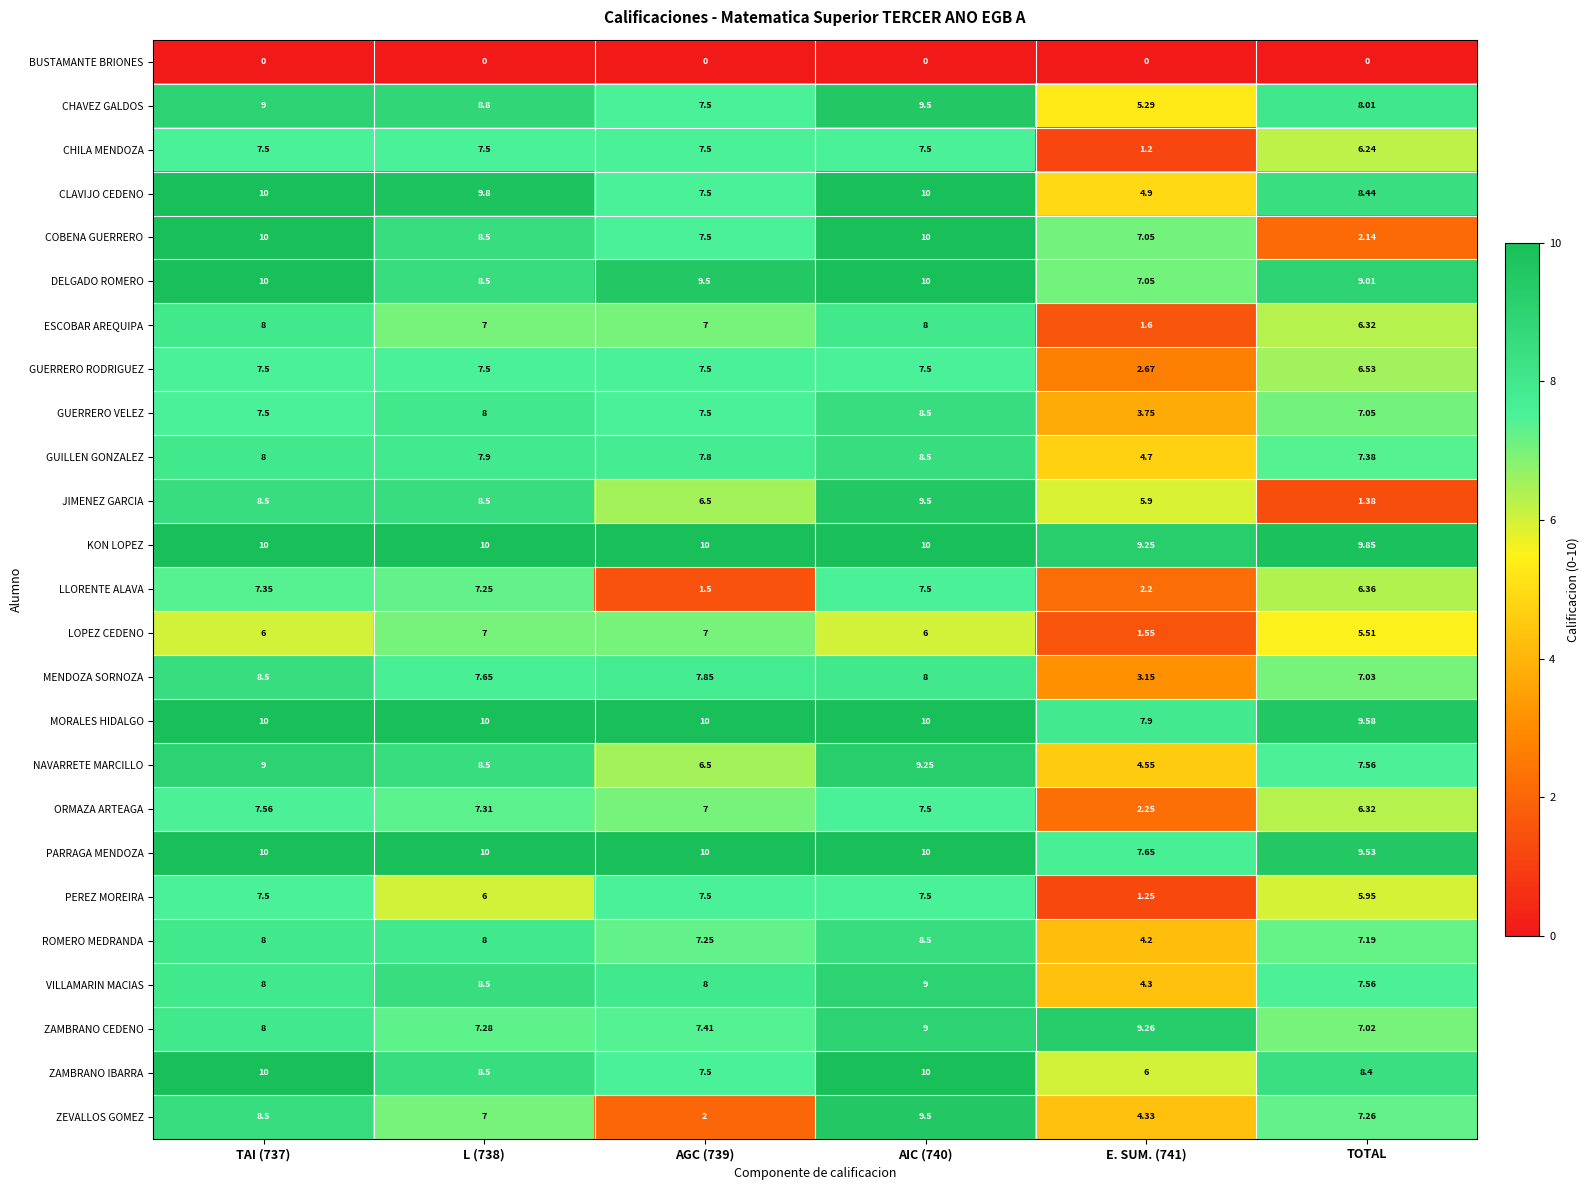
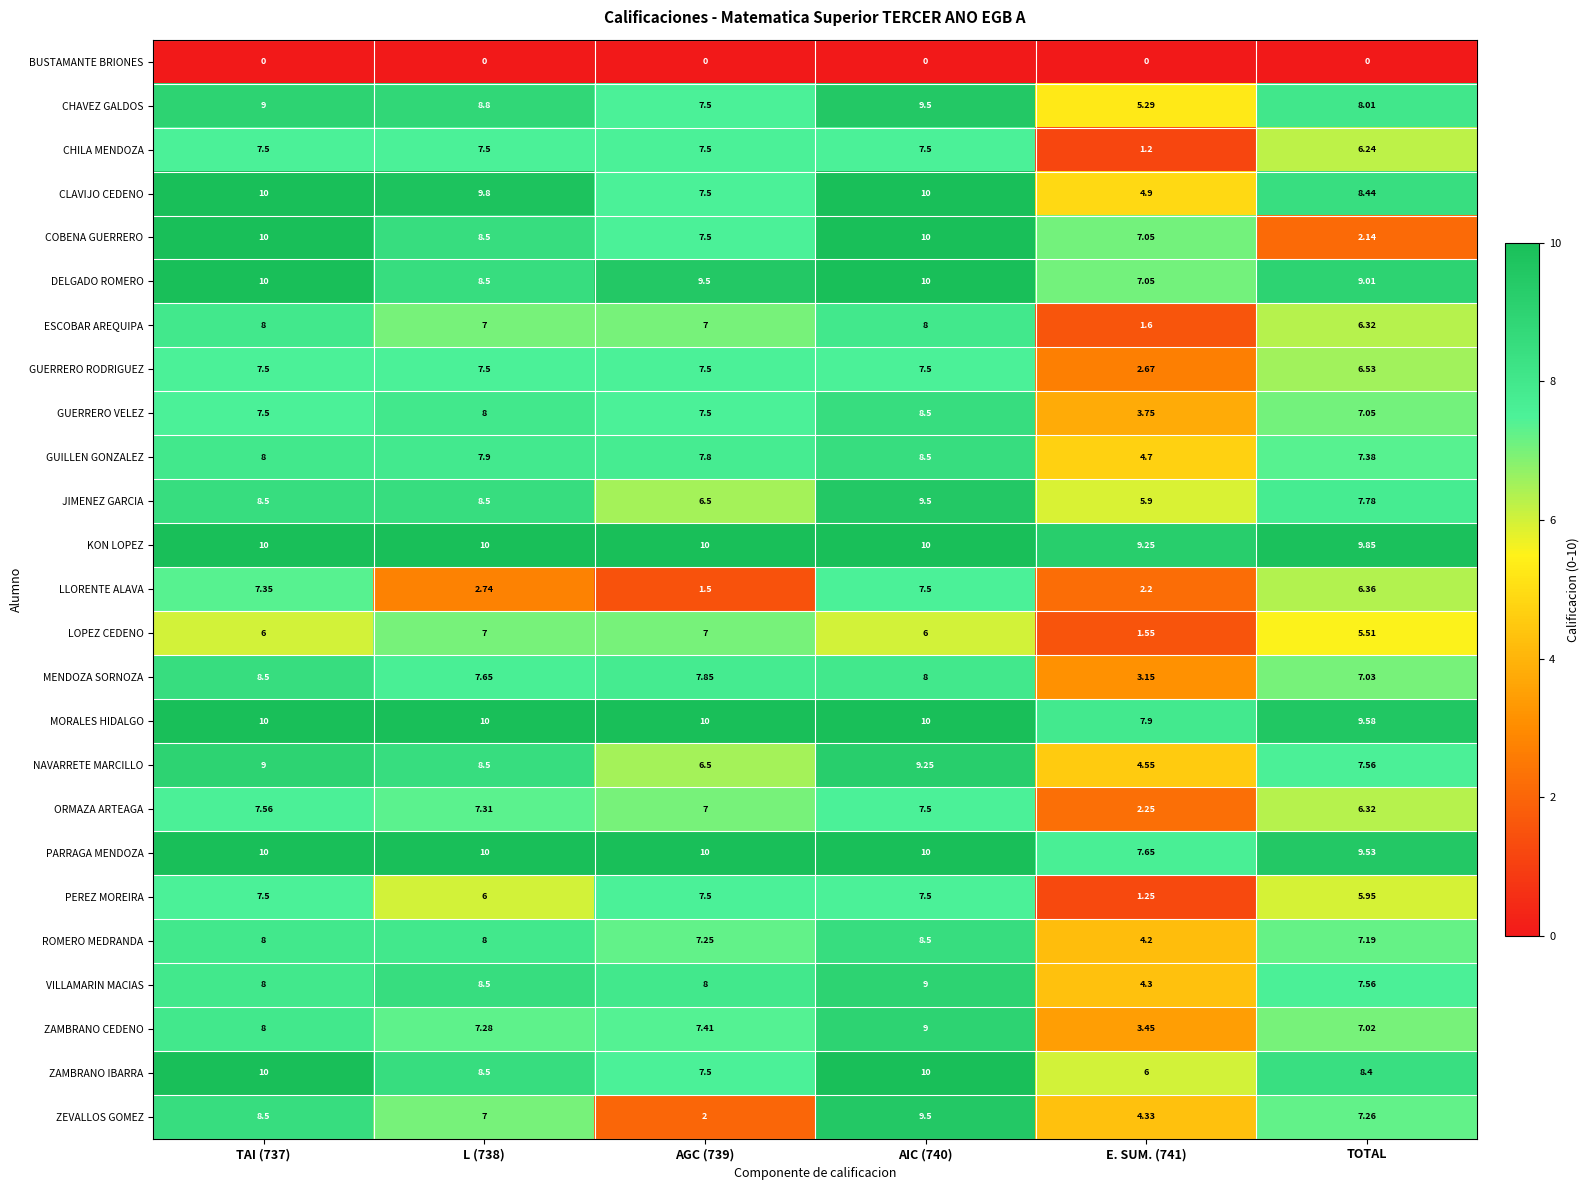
JIMENEZ GARCIA, TOTAL: 1.38 -> 7.78
LLORENTE ALAVA, L (738): 7.25 -> 2.74
ZAMBRANO CEDENO, E. SUM. (741): 9.26 -> 3.45
